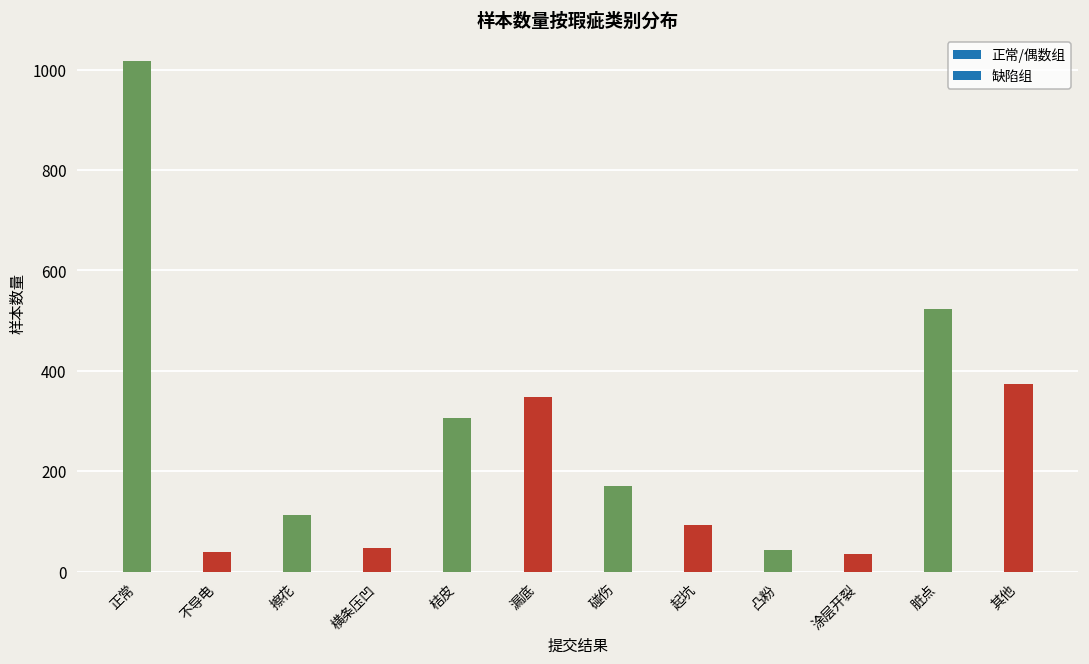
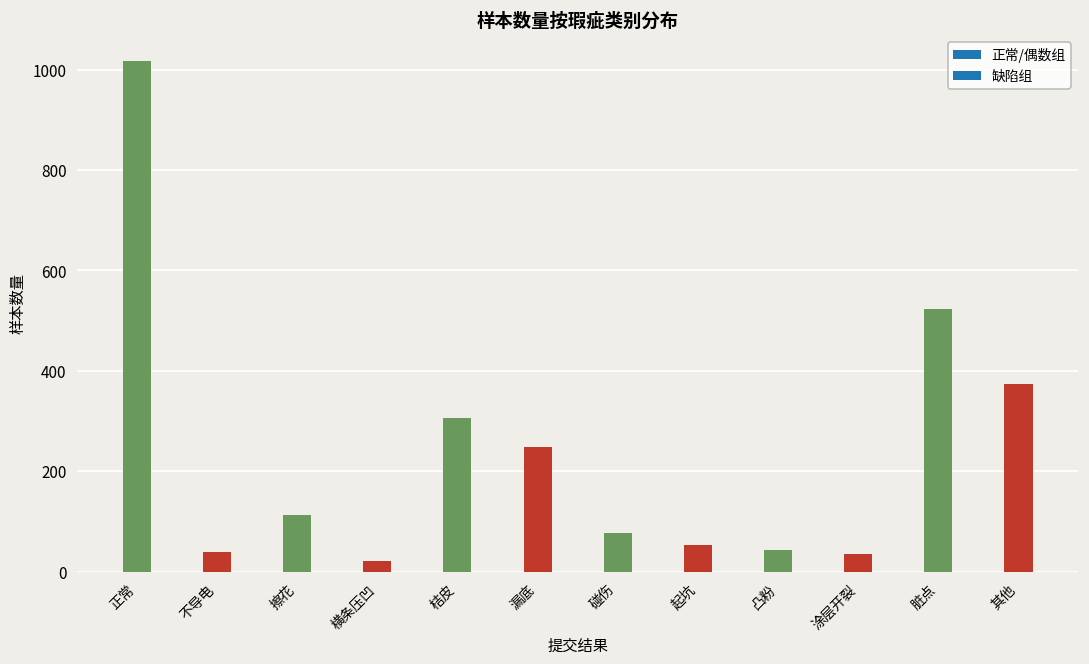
横条压凹: 50 -> 20
漏底: 350 -> 250
碰伤: 170 -> 80
起坑: 90 -> 50
